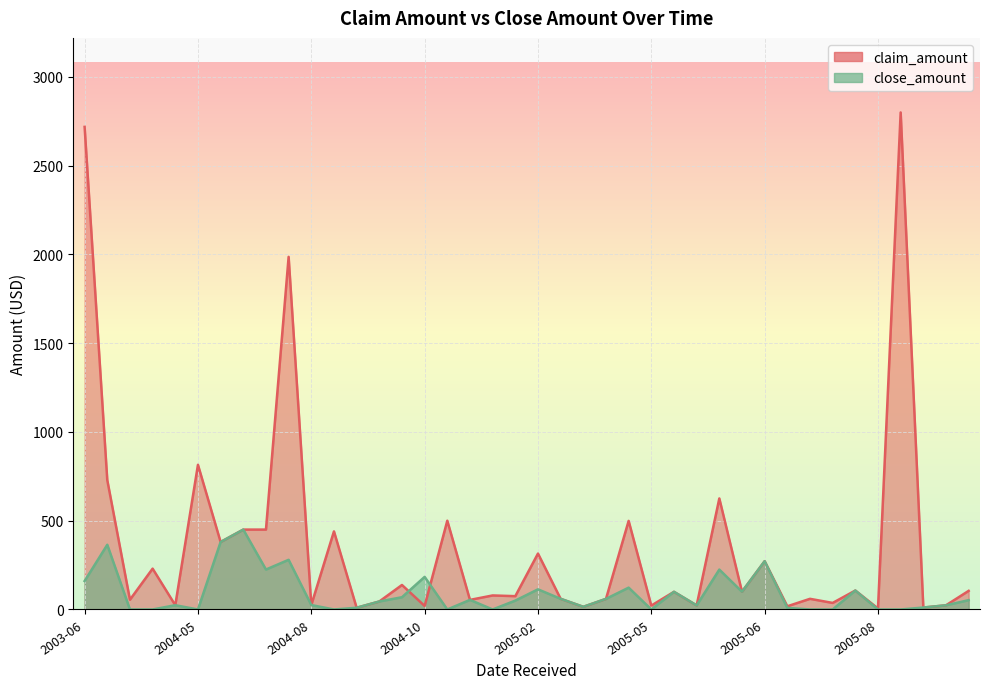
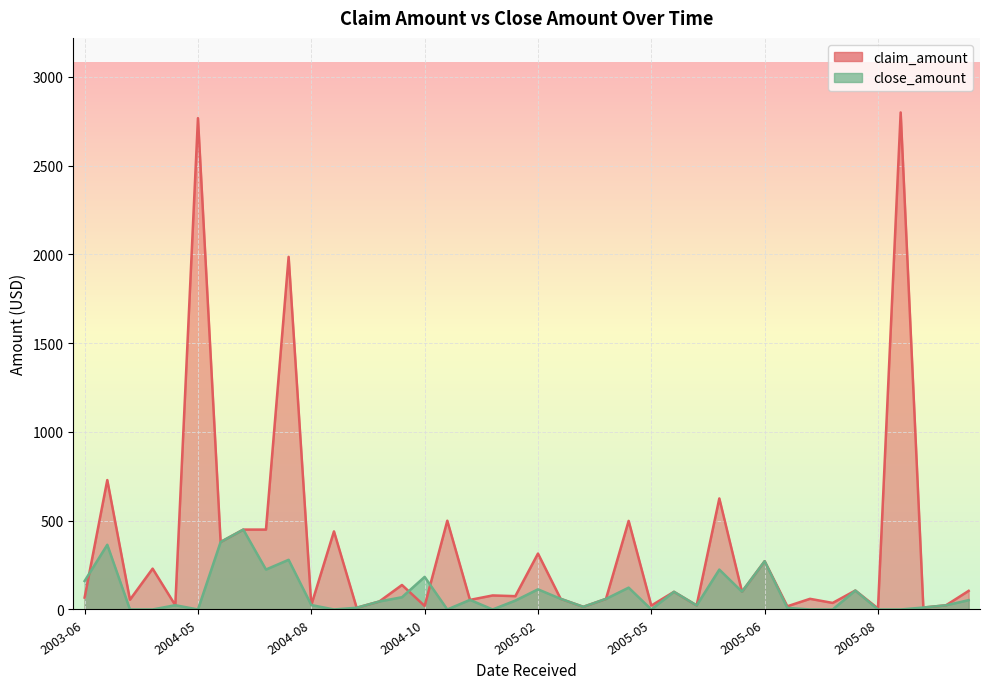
claim_amount, 2003-06: 2720 -> 70
claim_amount, 2004-05: 820 -> 2770
